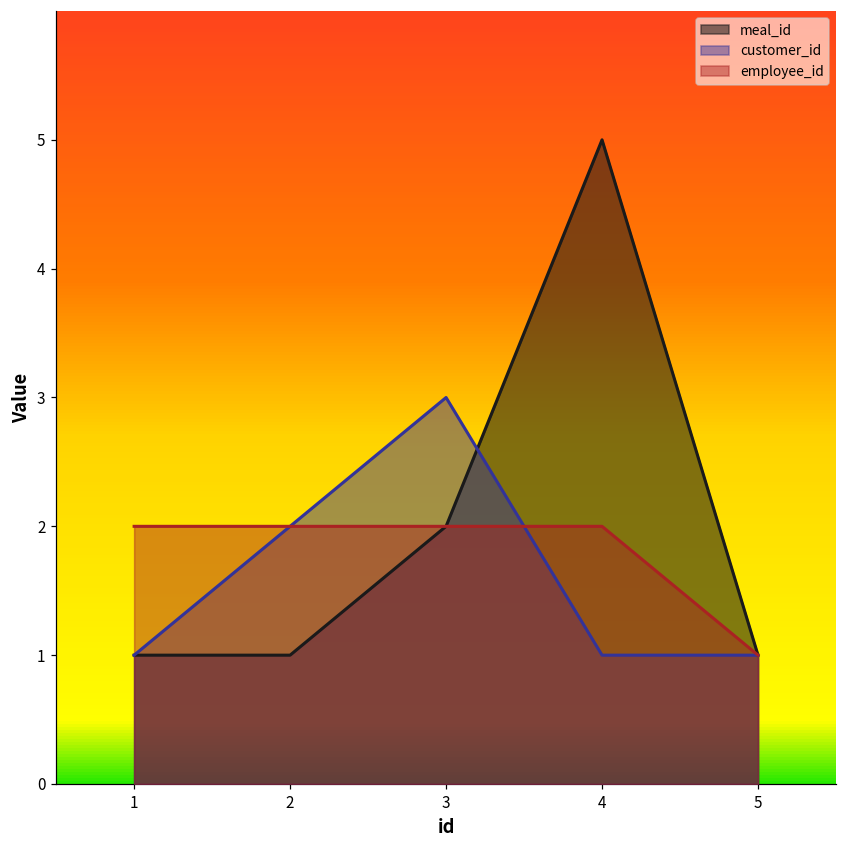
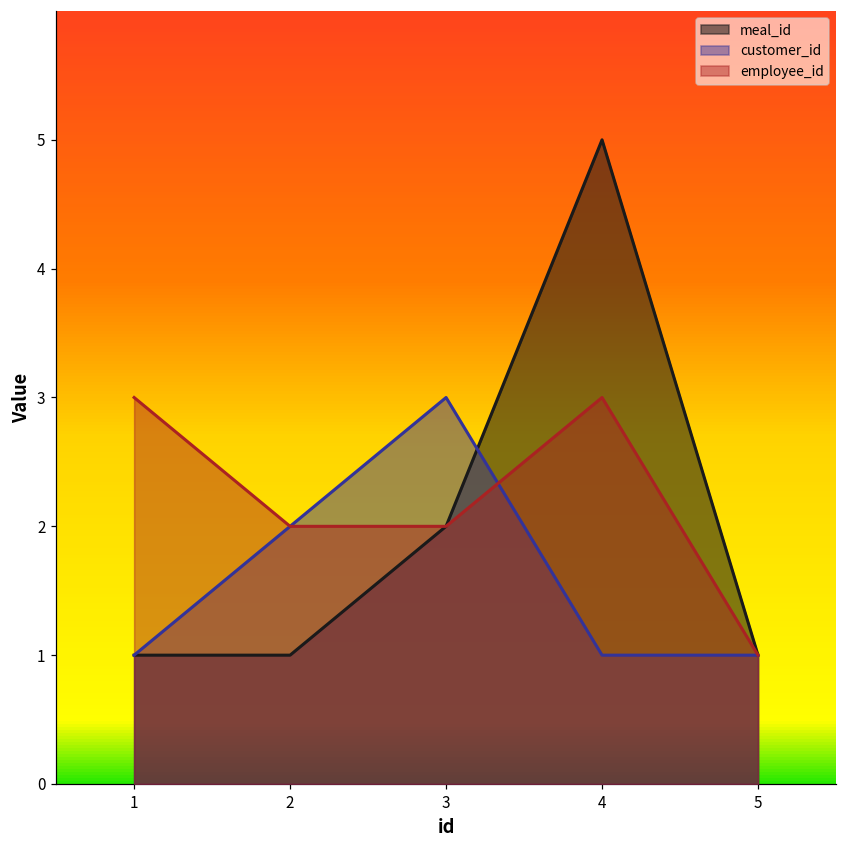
employee_id, 1: 2 -> 3
employee_id, 4: 2 -> 3
